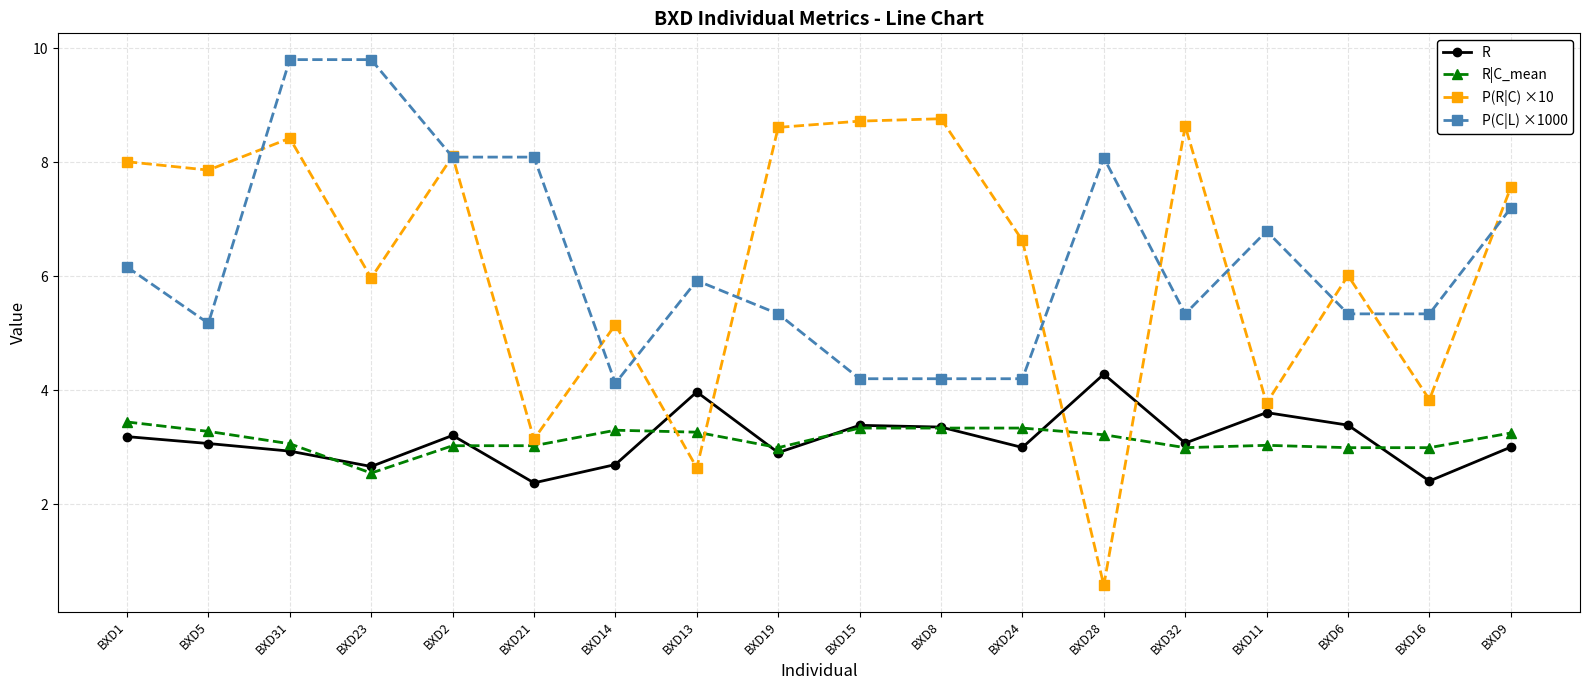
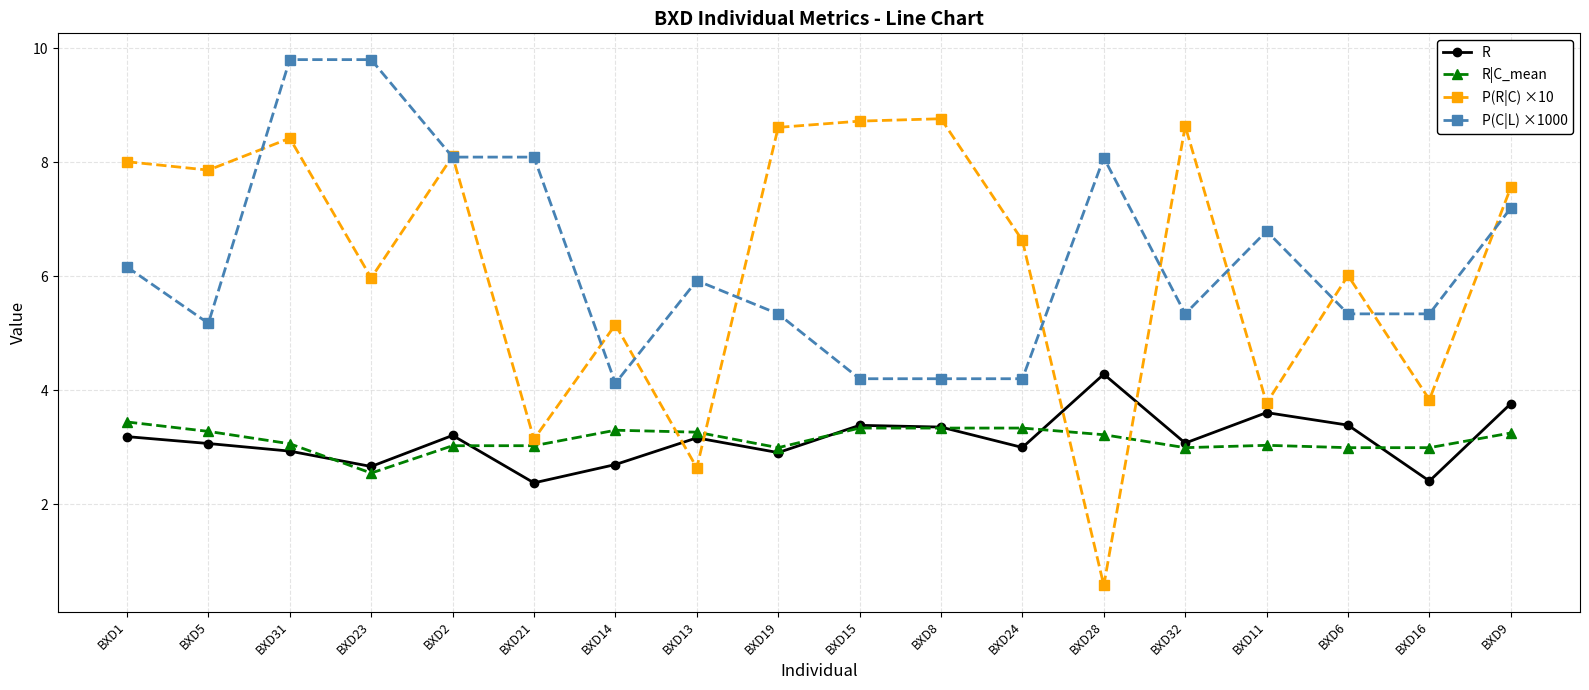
R, BXD13: 4.0 -> 3.2
R, BXD9: 3.0 -> 3.8
